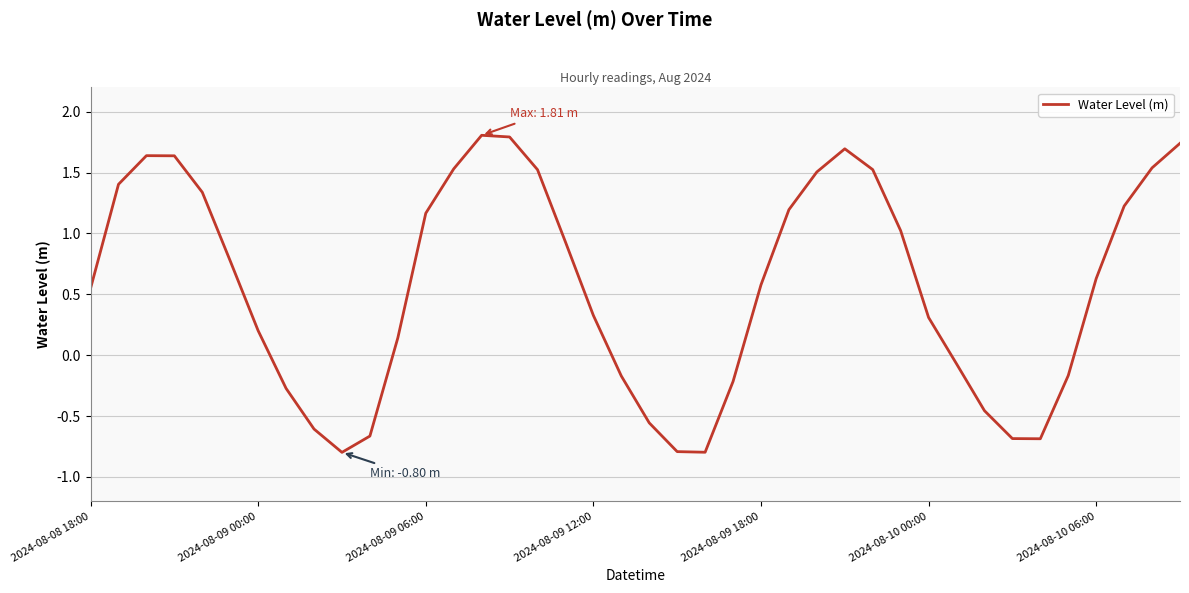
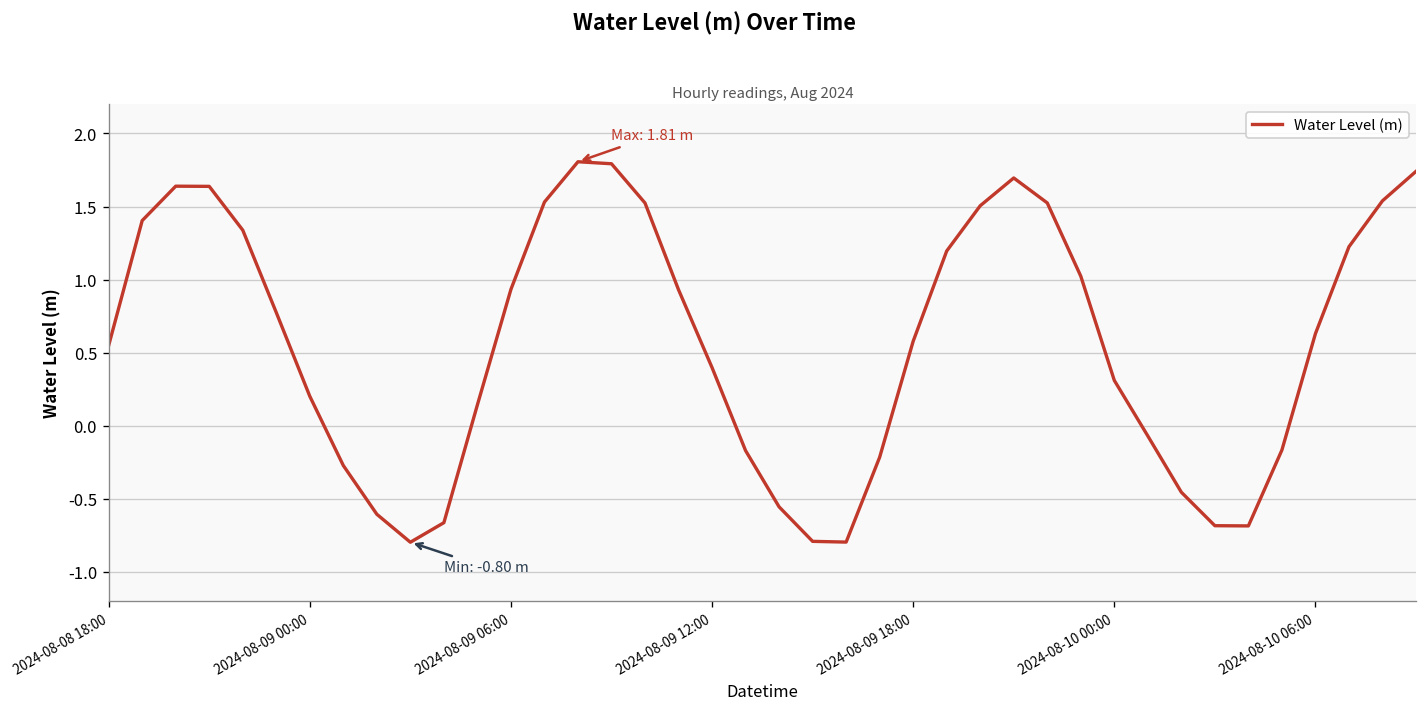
2024-08-09 06:00: 1.17 -> 0.93
2024-08-09 12:00: 0.33 -> 0.40
